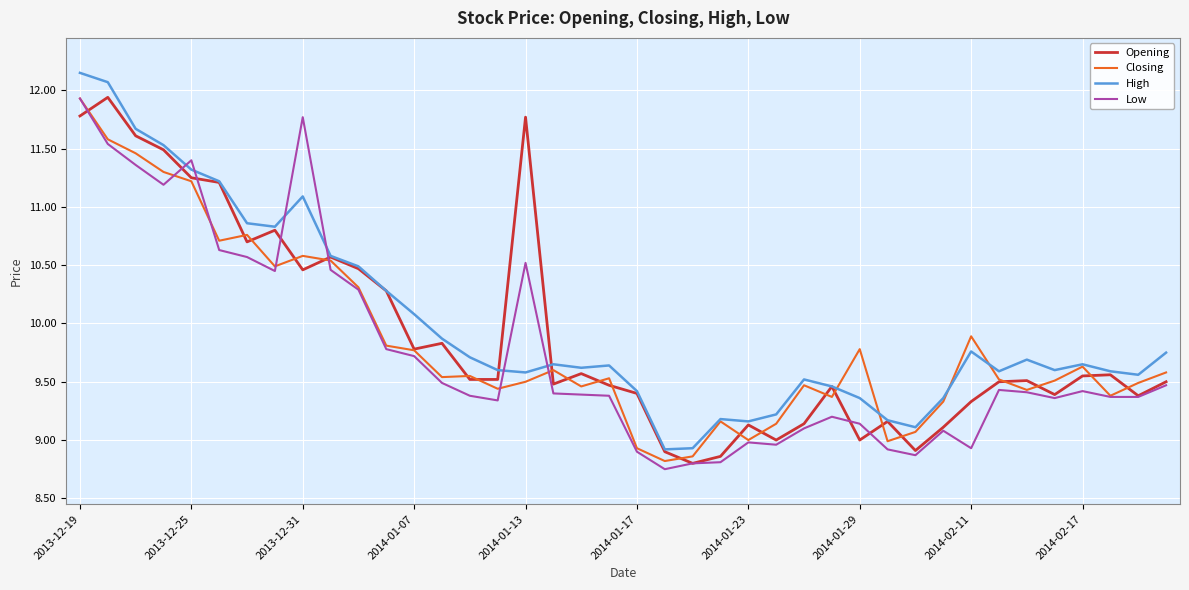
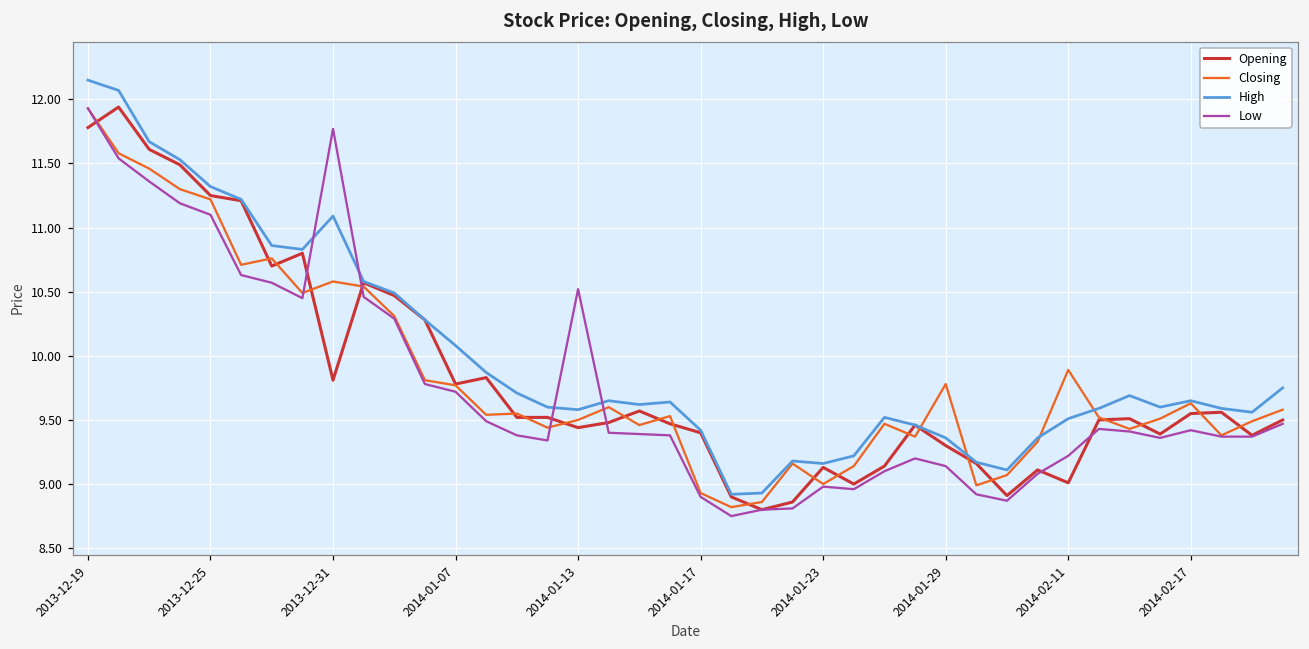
Low, 2013-12-25: 11.4 -> 11.1
Opening, 2013-12-31: 10.46 -> 9.81
Opening, 2014-01-13: 11.77 -> 9.44
Opening, 2014-01-29: 9.0 -> 9.3
Opening, 2014-02-11: 9.33 -> 9.01
High, 2014-02-11: 9.76 -> 9.51
Low, 2014-02-11: 8.93 -> 9.22
